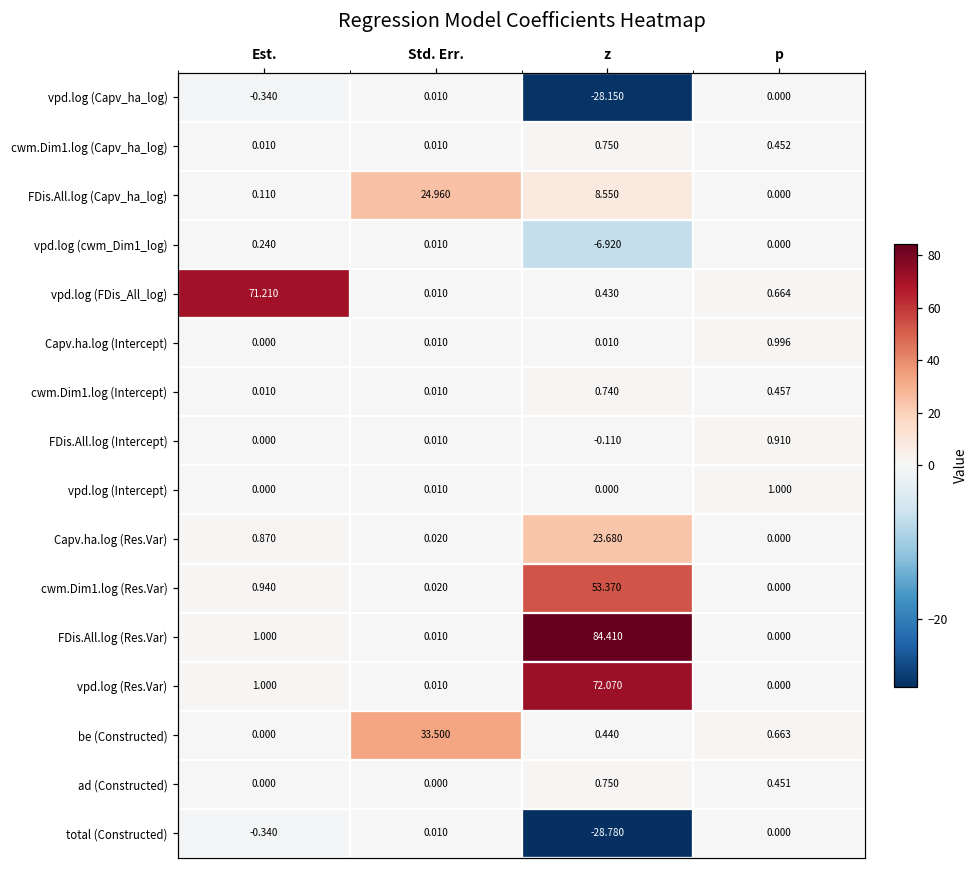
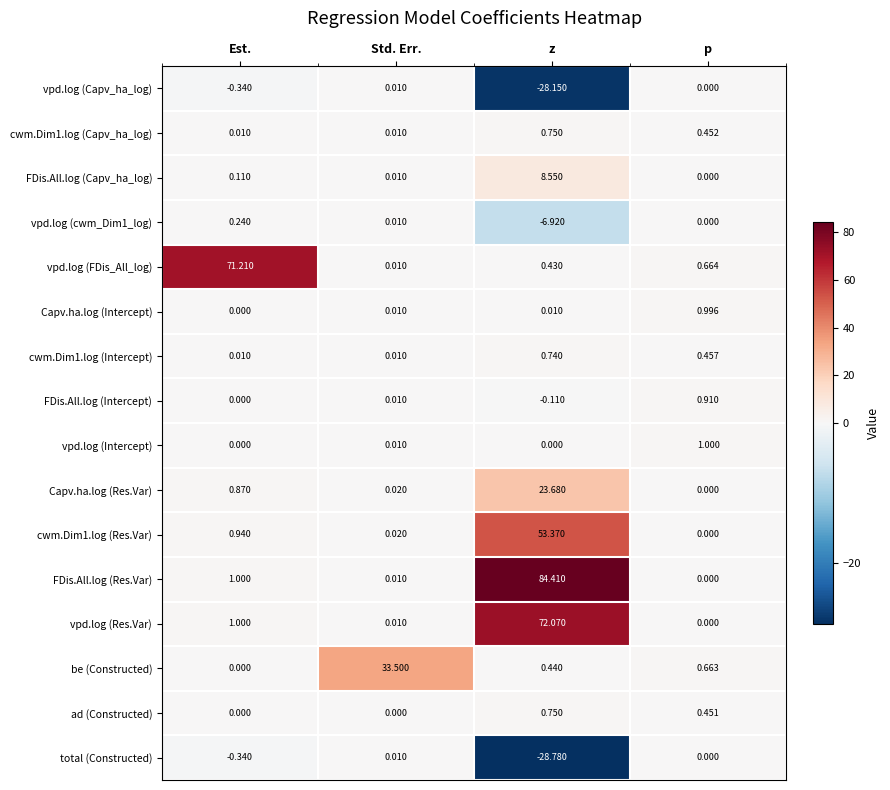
FDis.All.log (Capv_ha_log), Std. Err.: 24.960 -> 0.010
